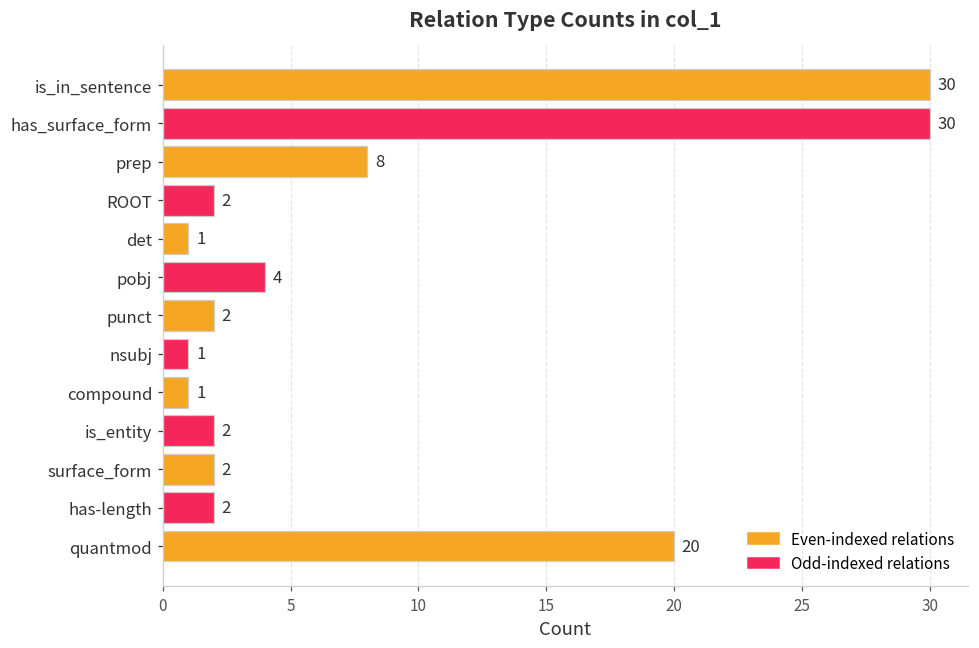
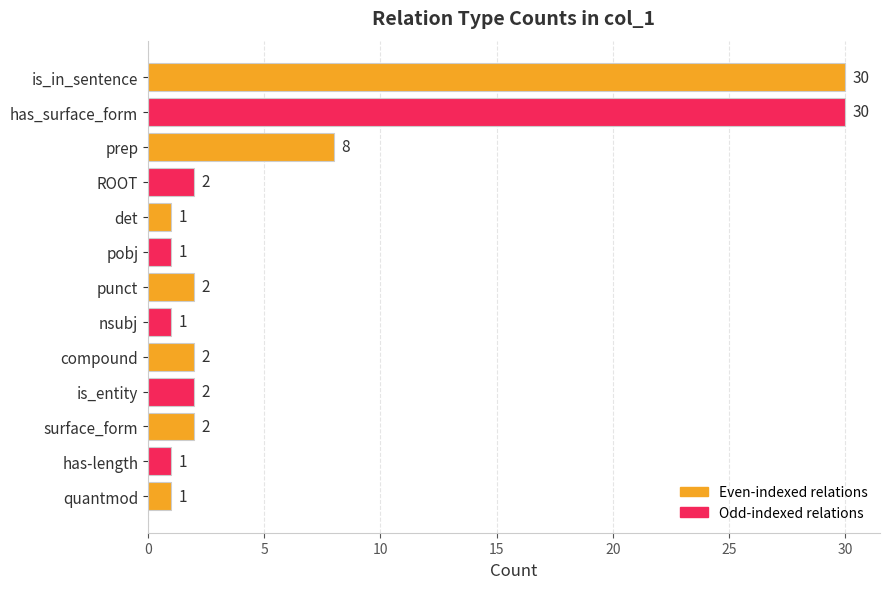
pobj: 4 -> 1
compound: 1 -> 2
has-length: 2 -> 1
quantmod: 20 -> 1
